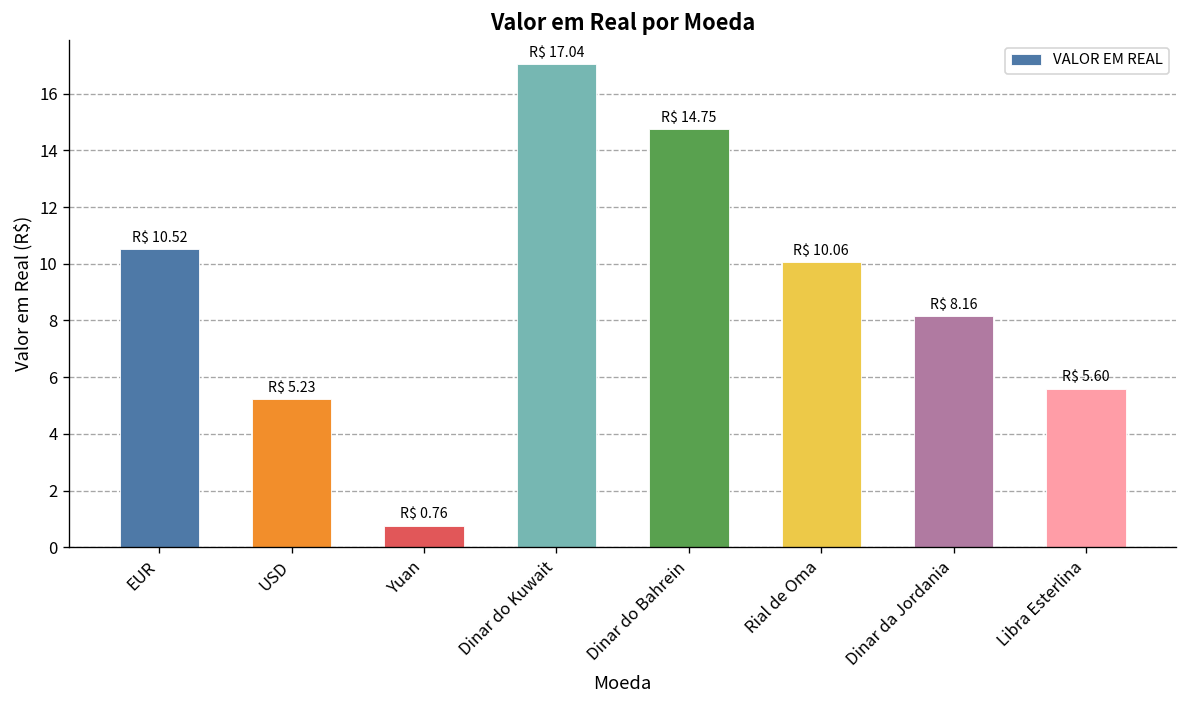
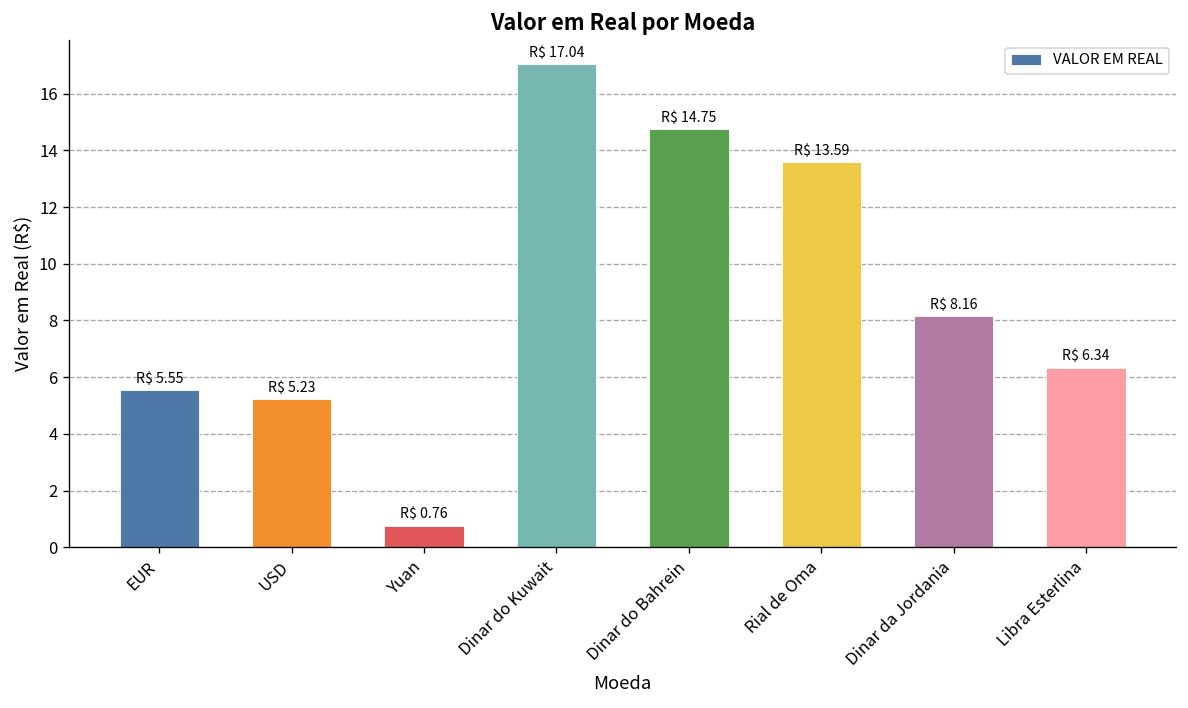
EUR: 10.52 -> 5.55
Rial de Oma: 10.06 -> 13.59
Libra Esterlina: 5.60 -> 6.34
